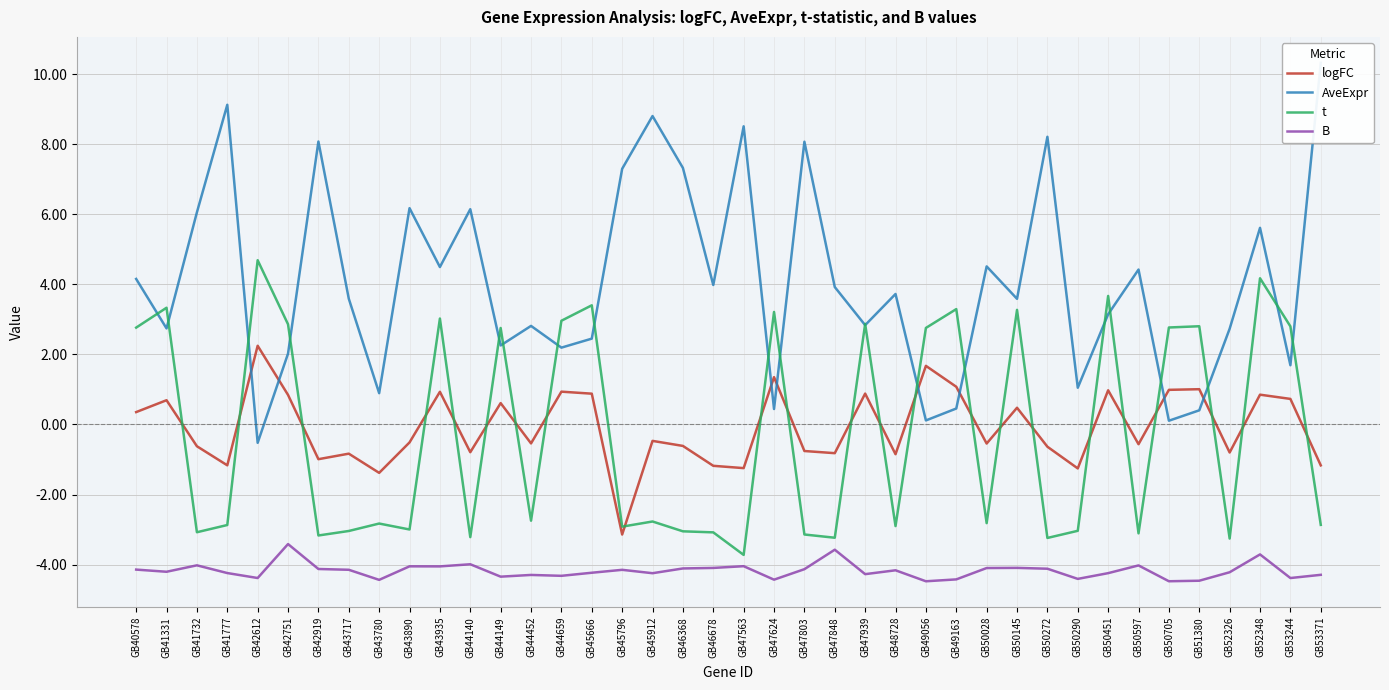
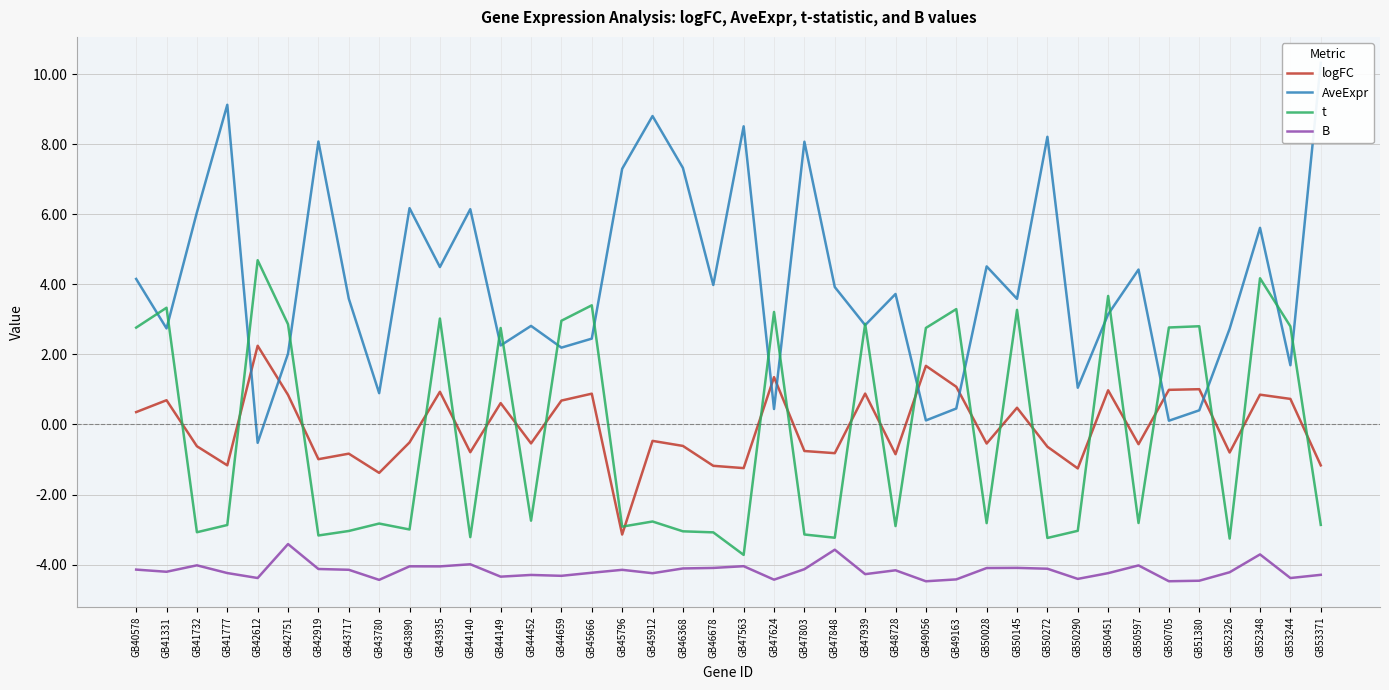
logFC, GB44659: 0.9 -> 0.7
t, GB50597: -3.1 -> -2.8
